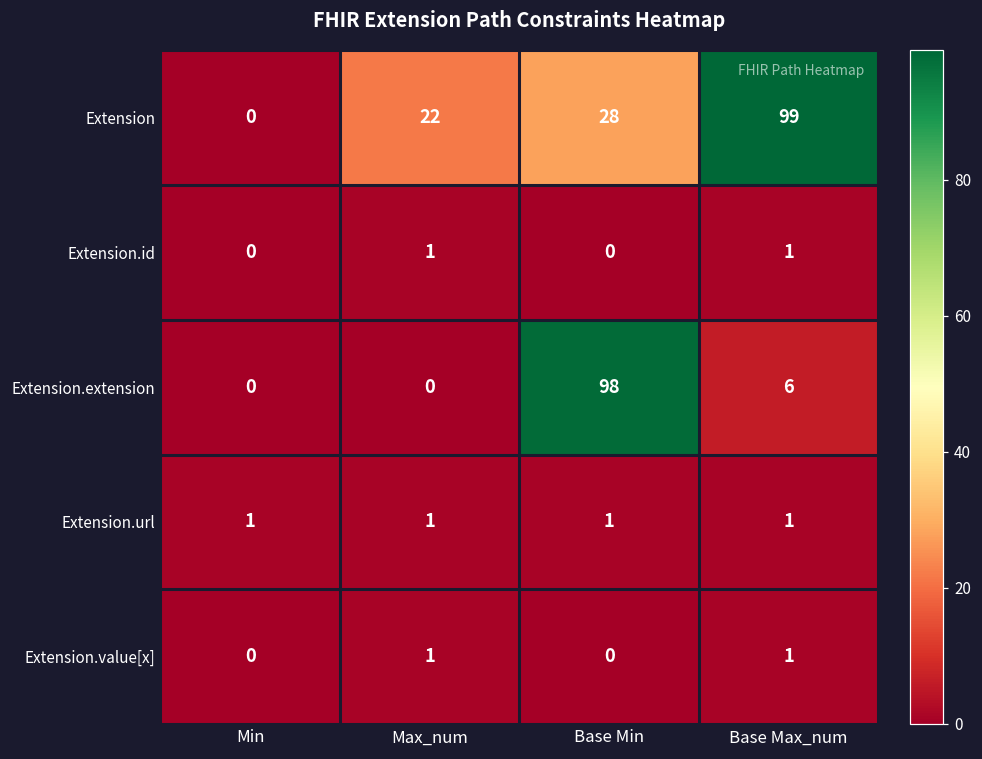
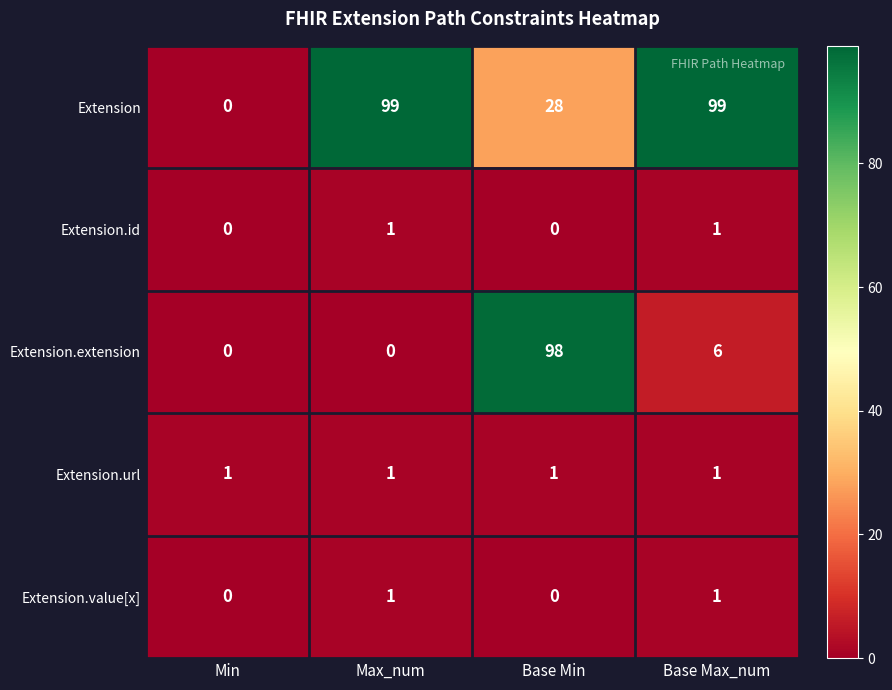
Extension, Max_num: 22 -> 99
